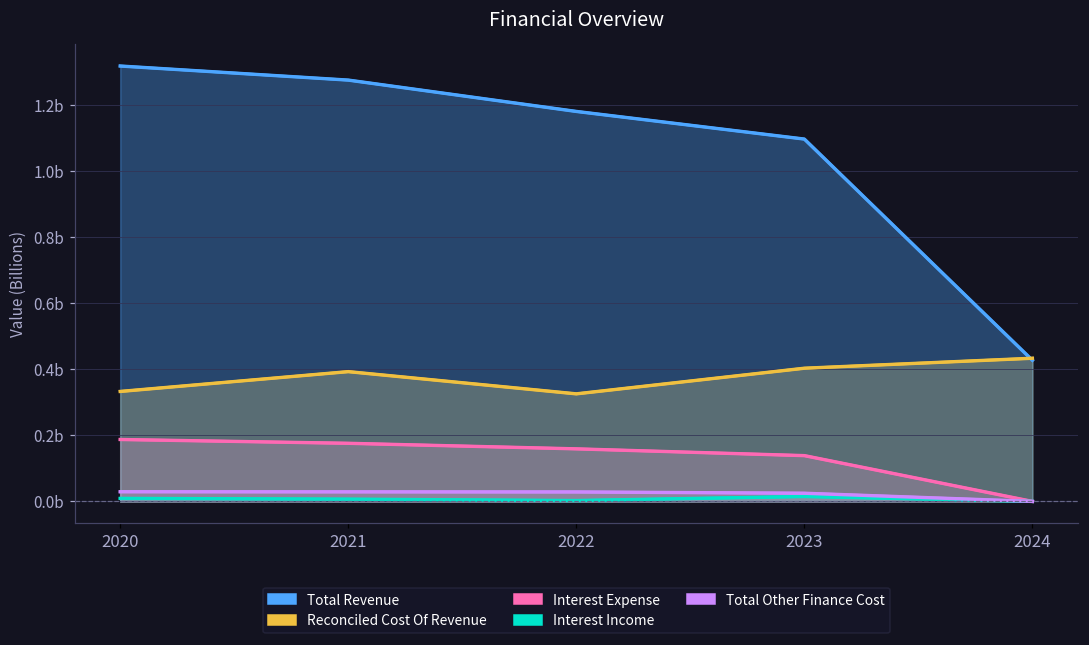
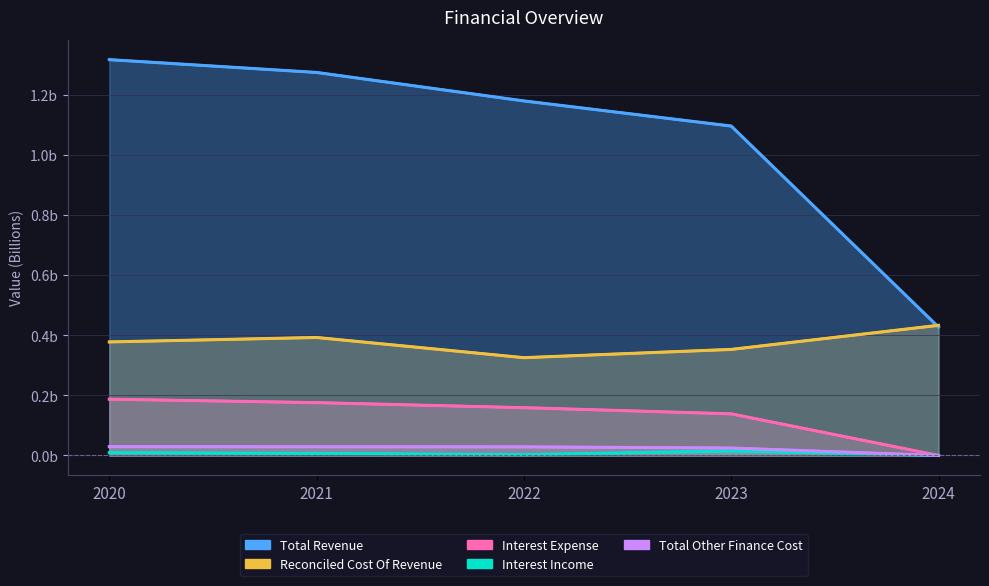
Reconciled Cost Of Revenue, 2020: 0.33b -> 0.38b
Reconciled Cost Of Revenue, 2023: 0.40b -> 0.35b
